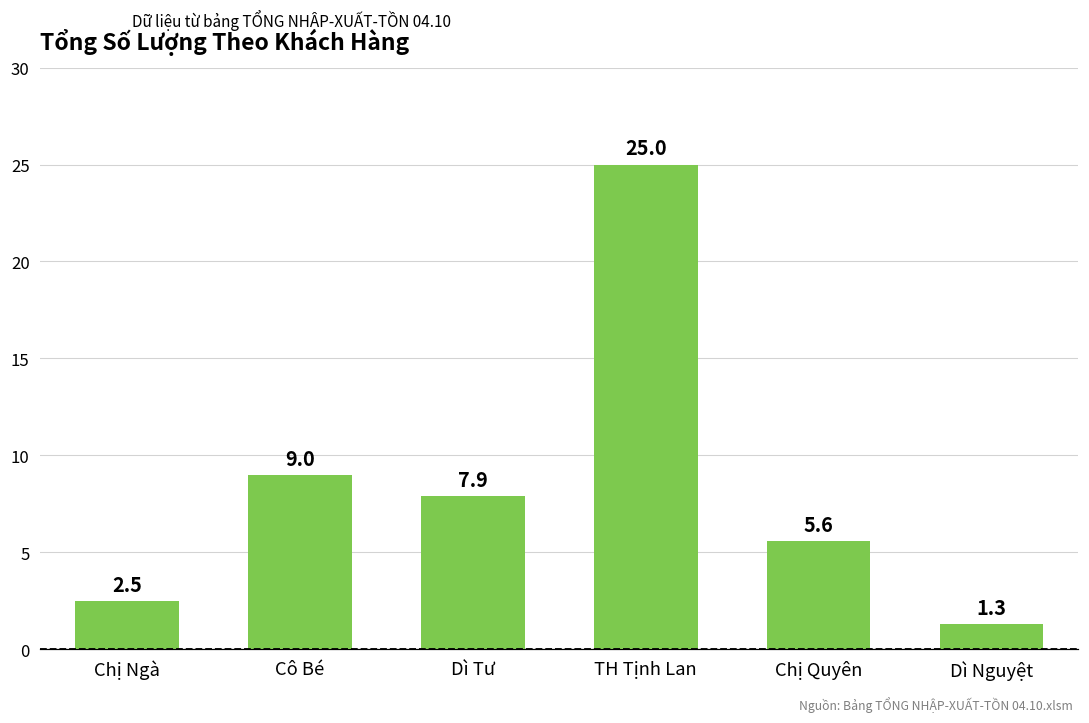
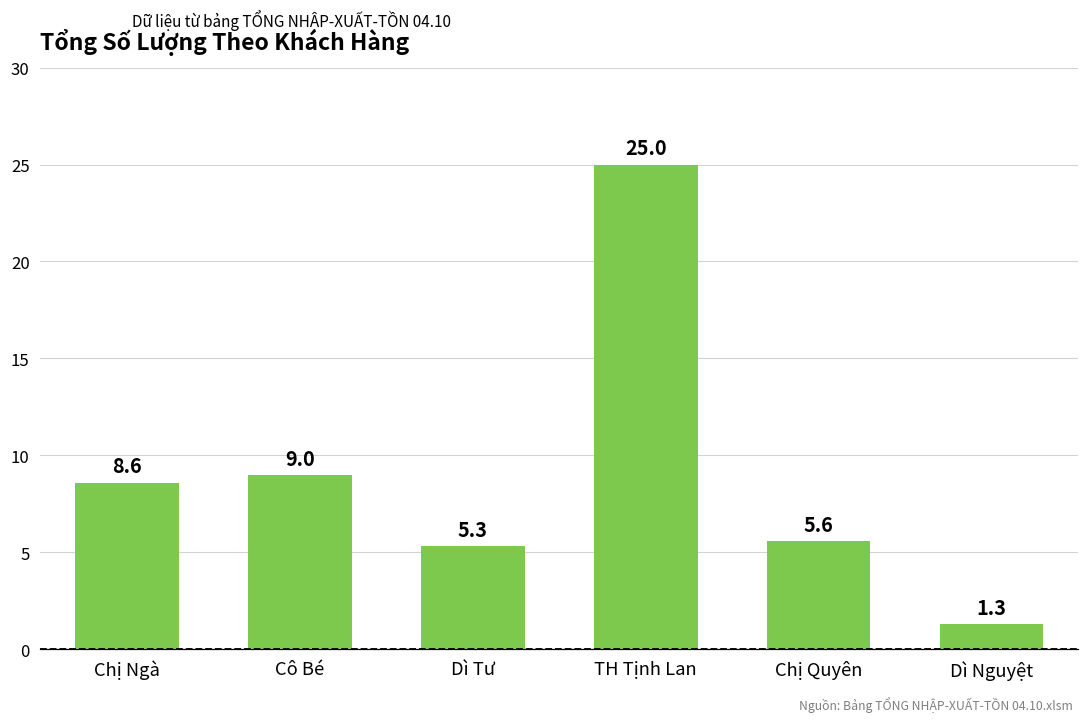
Chị Ngà: 2.5 -> 8.6
Dì Tư: 7.9 -> 5.3
